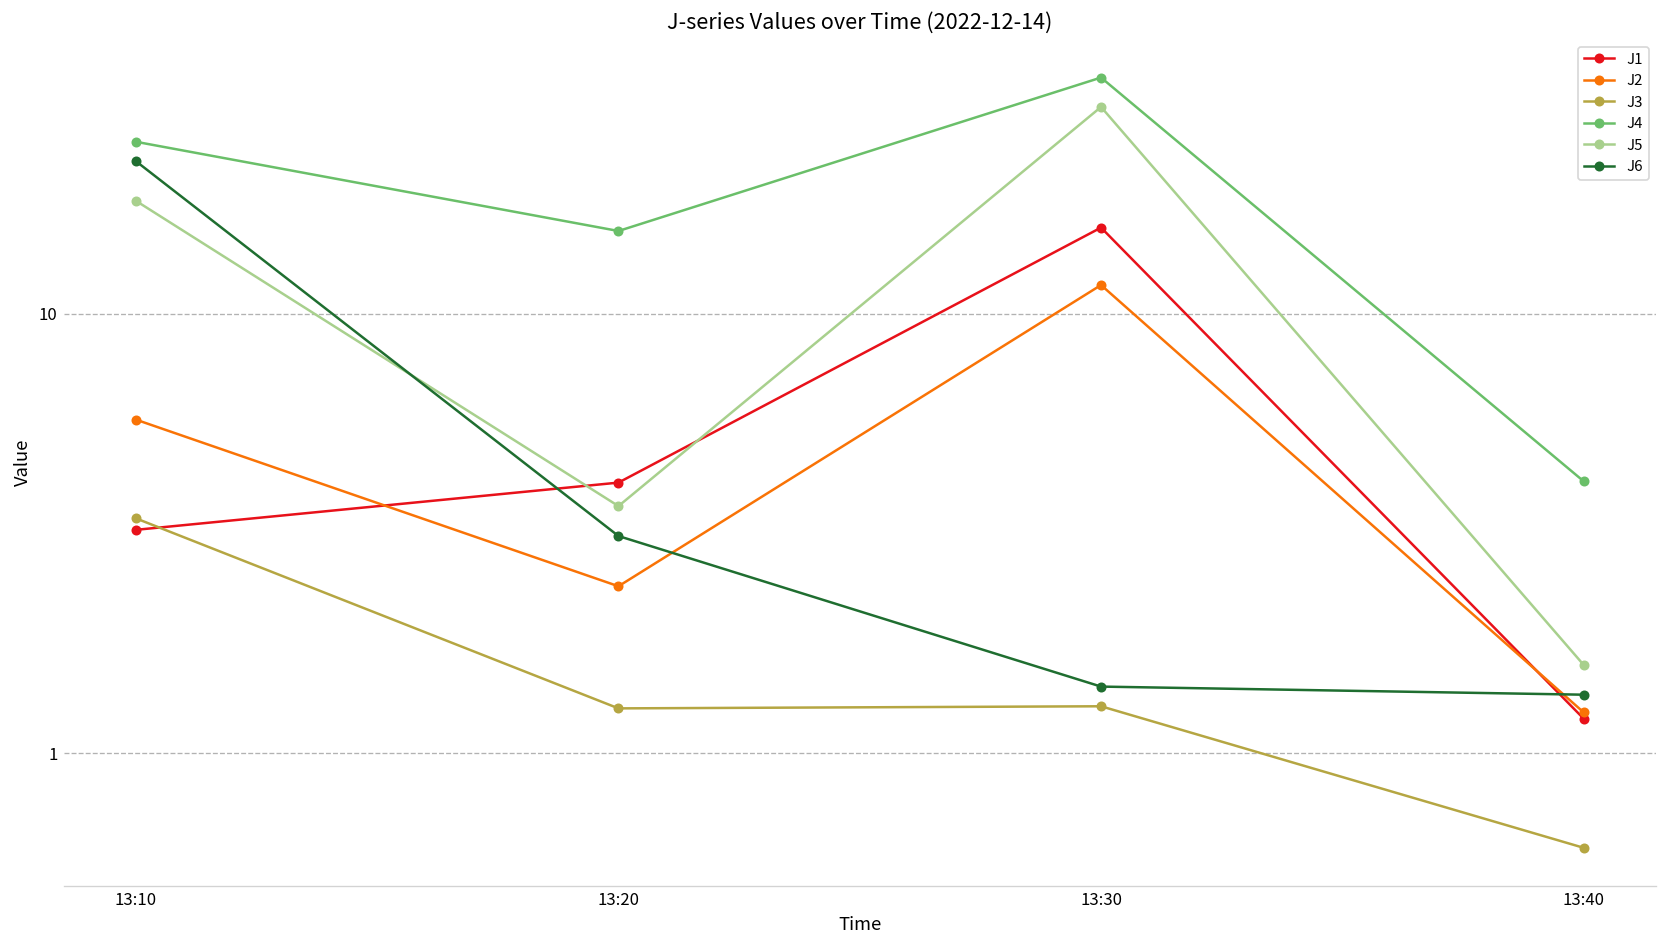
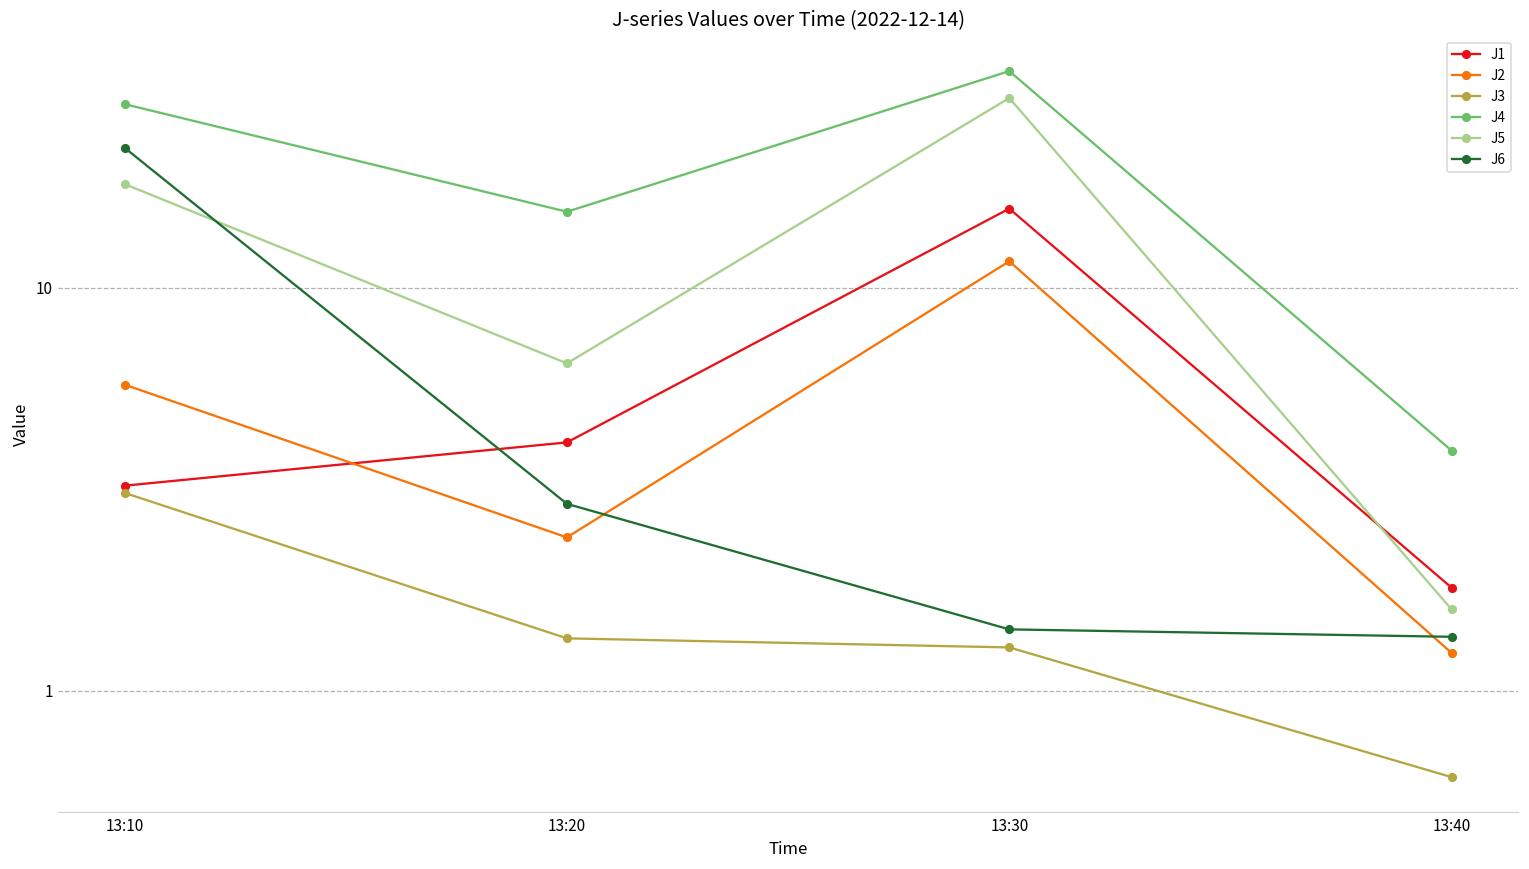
J3, 13:10: 3.4 -> 3.1
J4, 13:10: 25 -> 29
J3, 13:20: 1.27 -> 1.35
J5, 13:20: 3.7 -> 6.5
J6, 13:20: 3.1 -> 2.9
J1, 13:40: 1.2 -> 1.8
J4, 13:40: 4.2 -> 3.9
